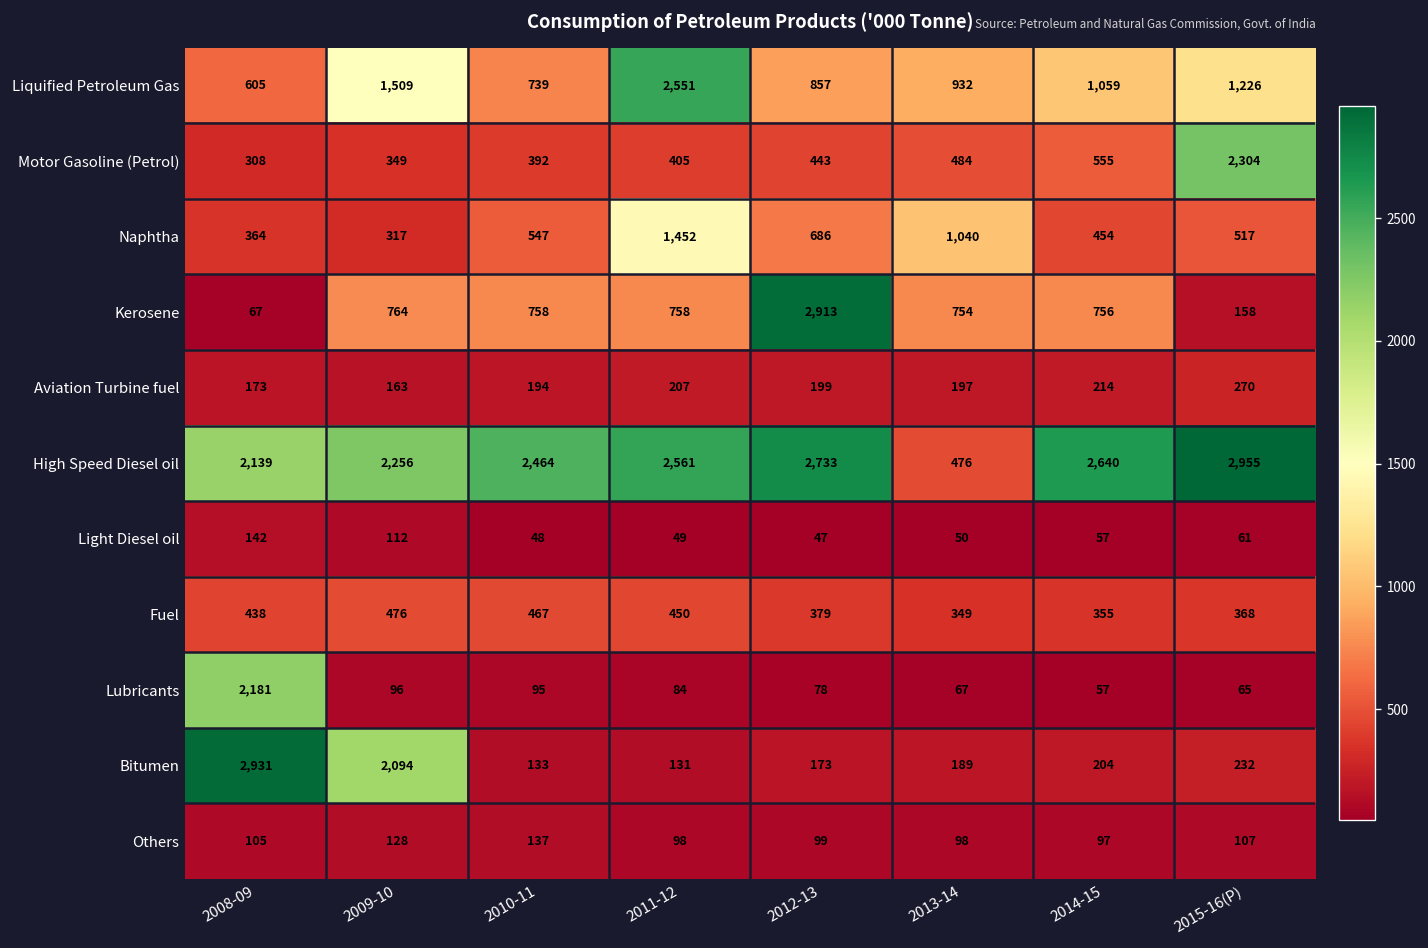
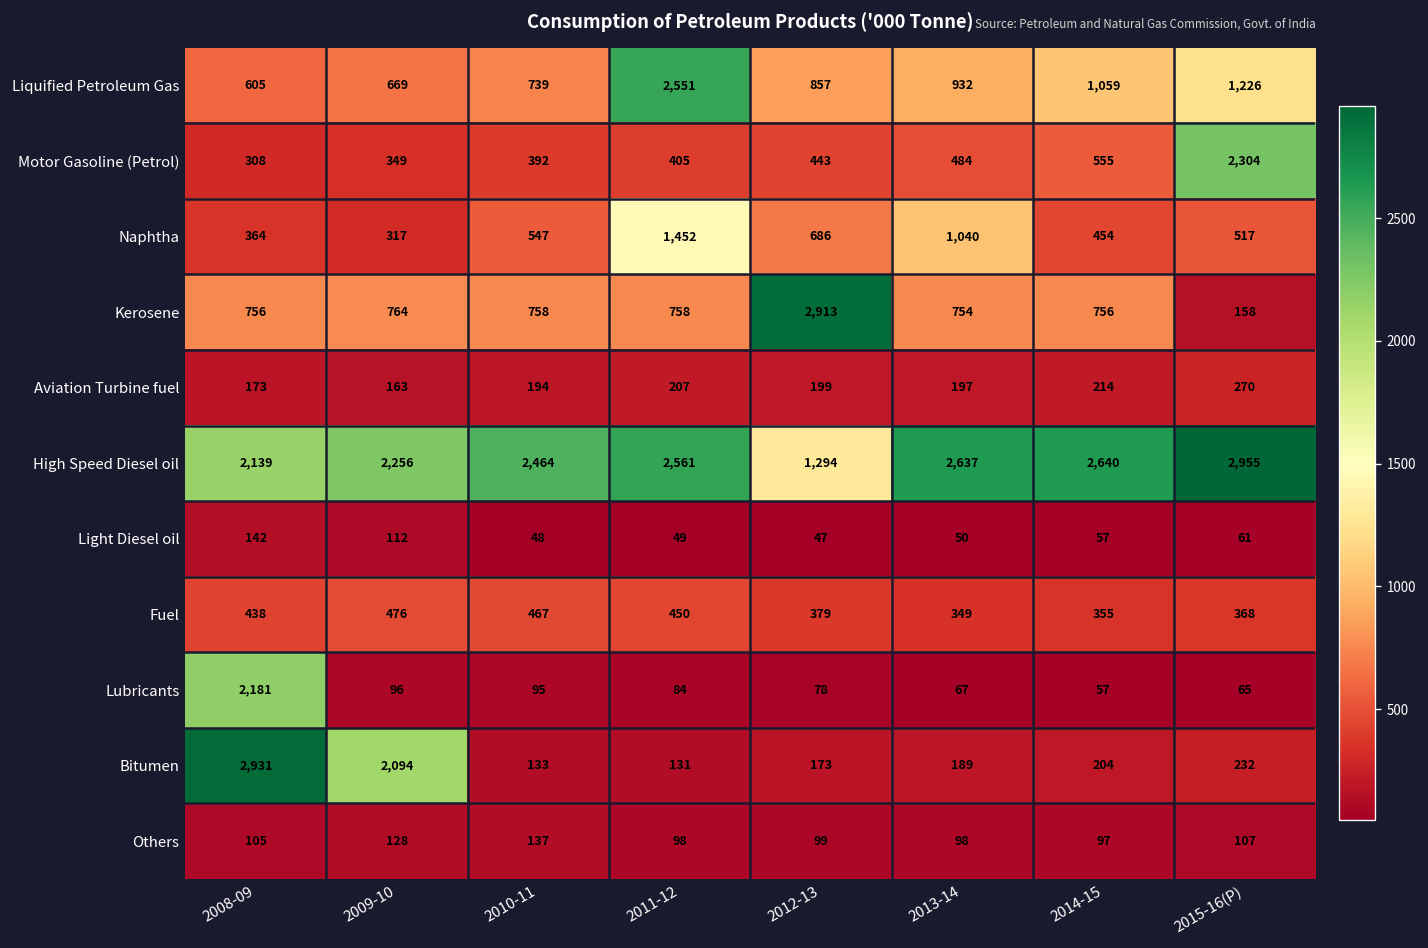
Liquified Petroleum Gas, 2009-10: 1,509 -> 669
Kerosene, 2008-09: 67 -> 756
High Speed Diesel oil, 2012-13: 2,733 -> 1,294
High Speed Diesel oil, 2013-14: 476 -> 2,637
